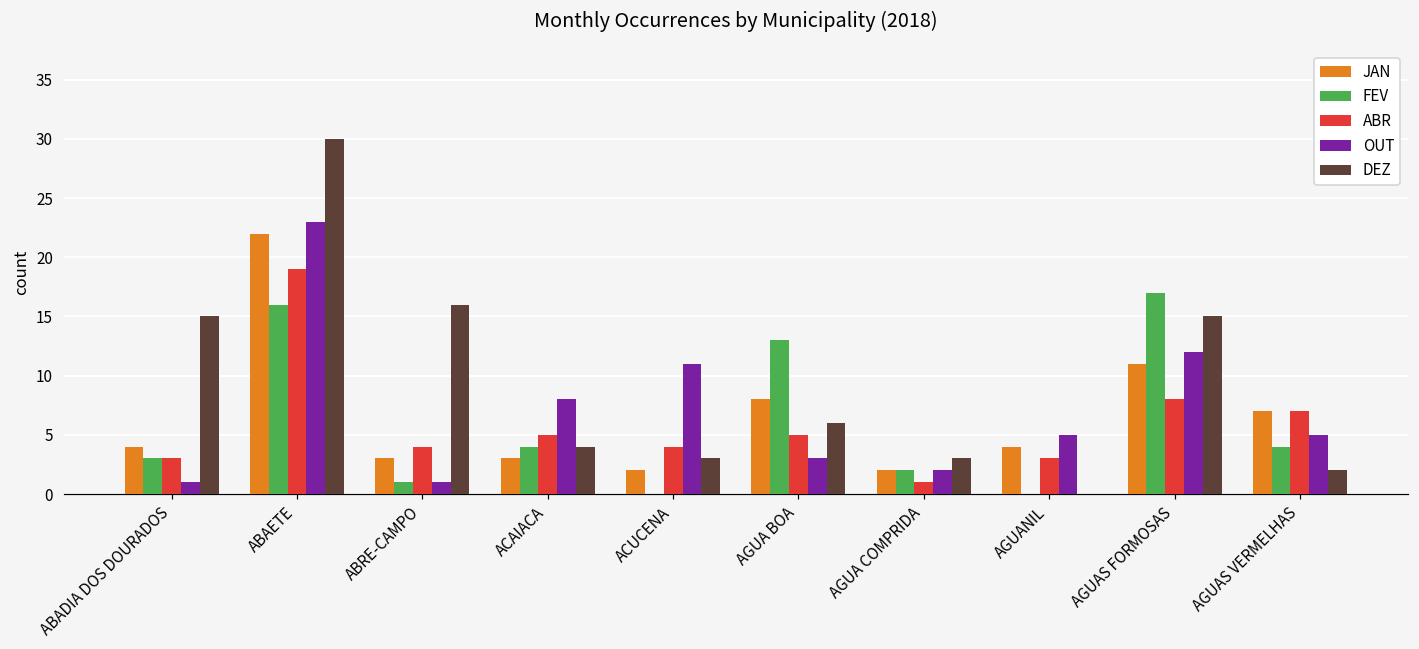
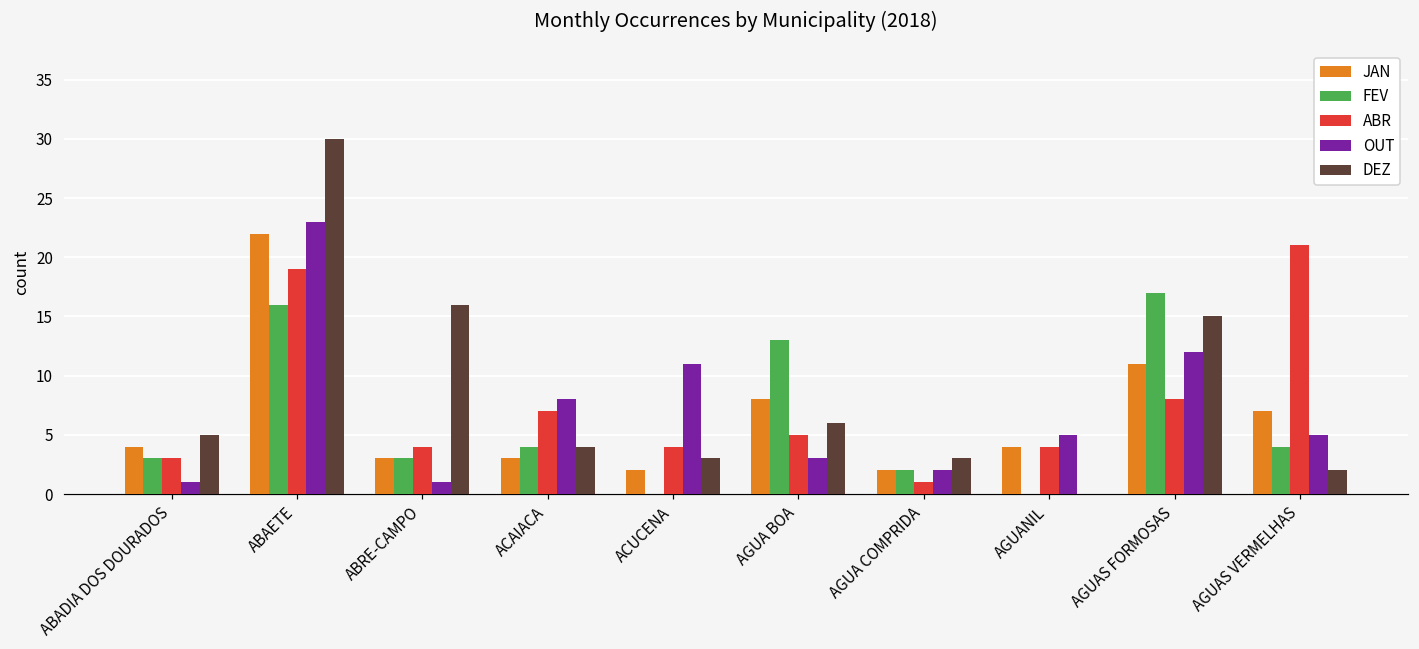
DEZ, ABADIA DOS DOURADOS: 15 -> 5
FEV, ABRE-CAMPO: 1 -> 3
ABR, ACAIACA: 5 -> 7
ABR, AGUANIL: 3 -> 4
ABR, AGUAS VERMELHAS: 7 -> 21
